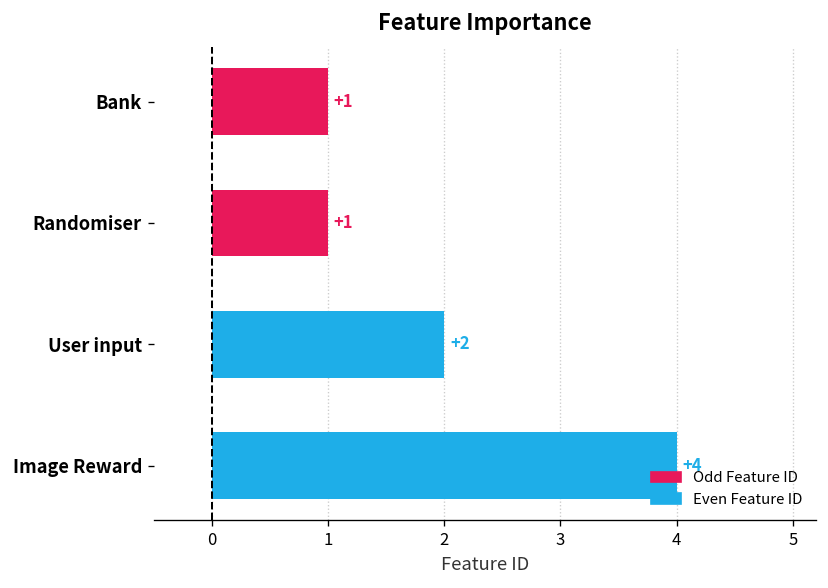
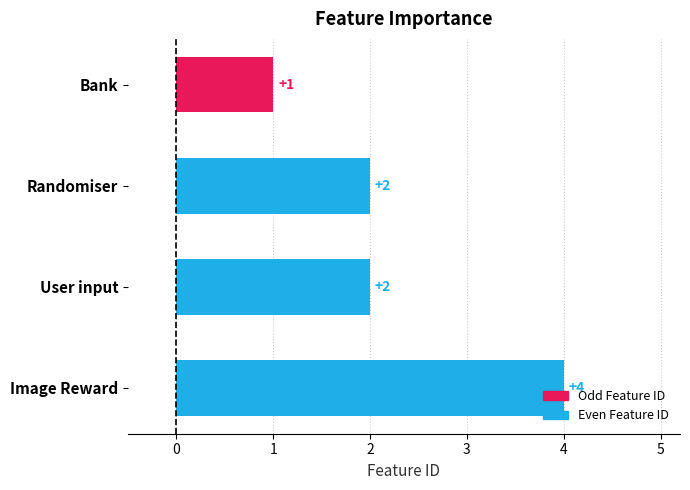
Randomiser: +1 -> +2
